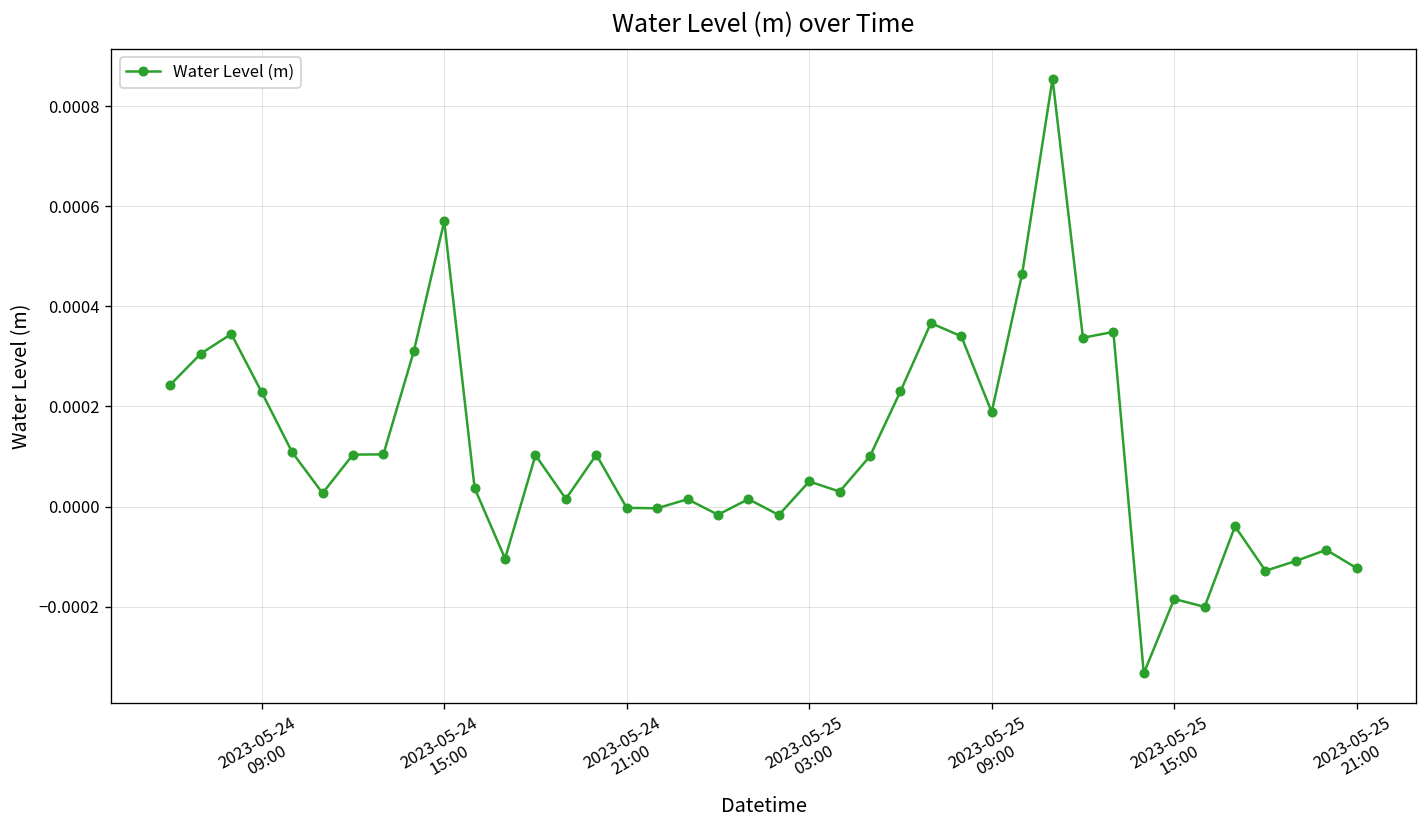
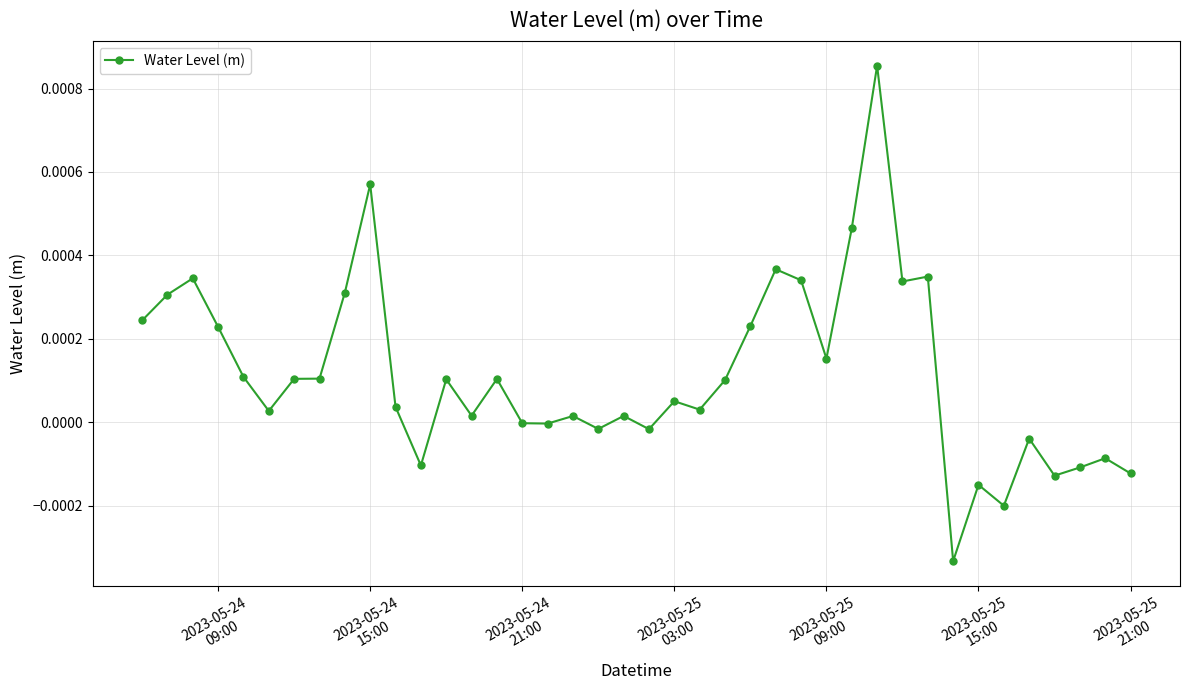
2023-05-25 09:00: 0.00019 -> 0.00015
2023-05-25 15:00: -0.00018 -> -0.00015
